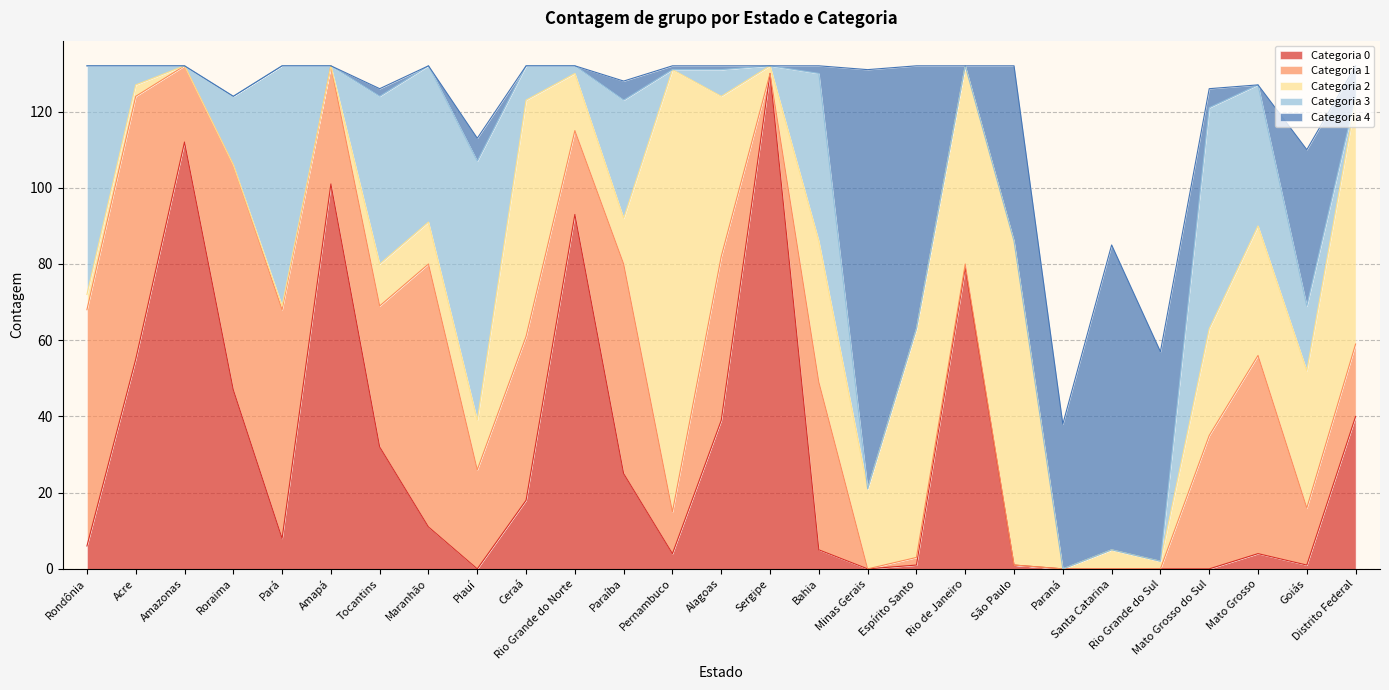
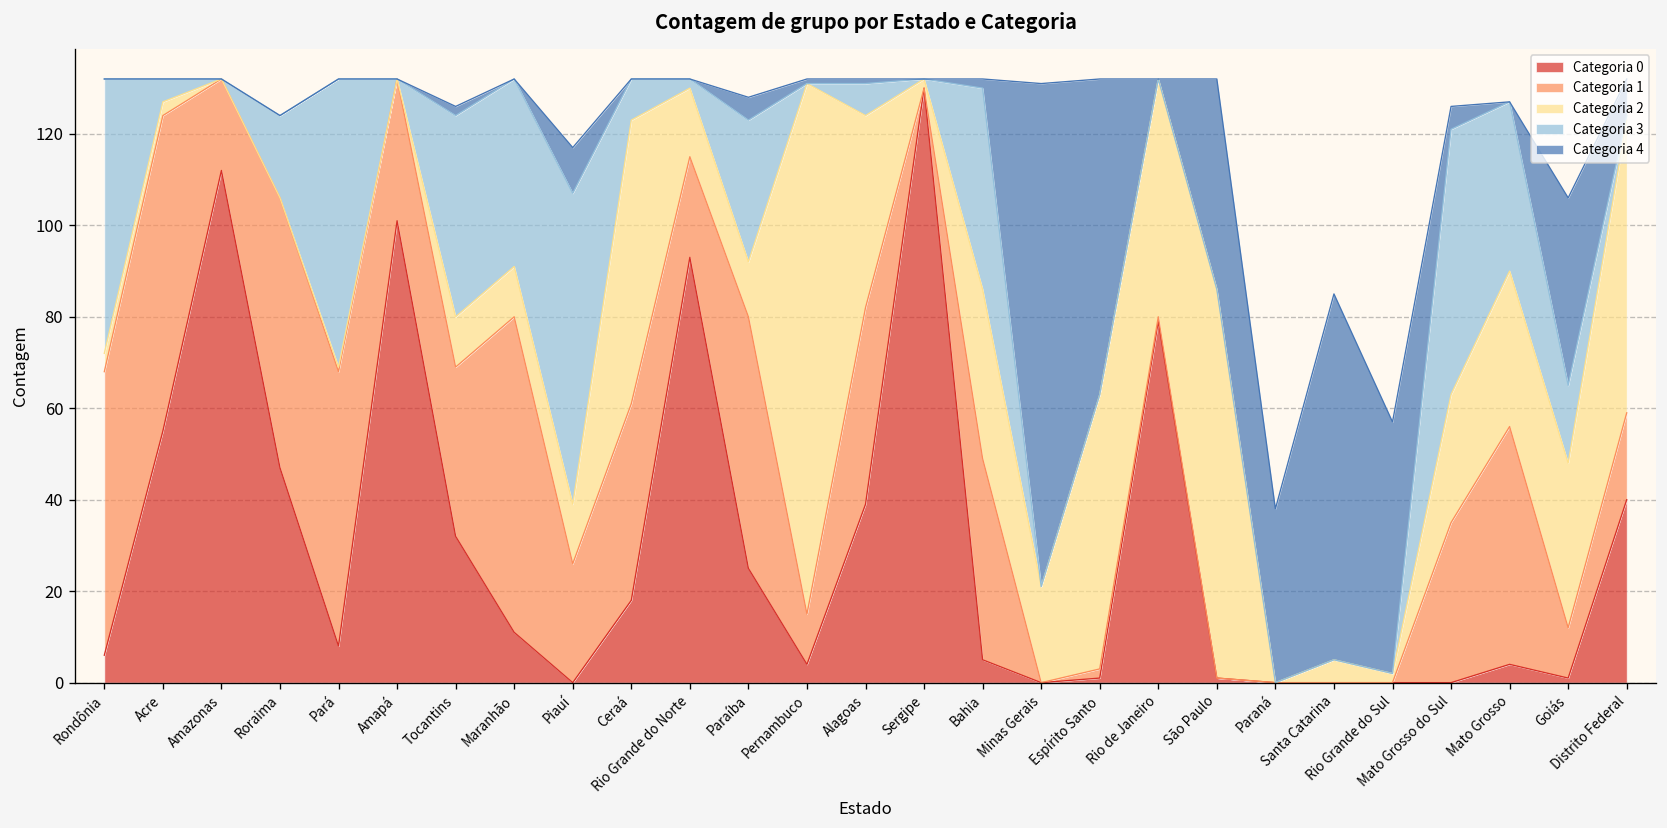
Categoria 4, Piauí: 6 -> 10
Categoria 1, Goiás: 15 -> 11
